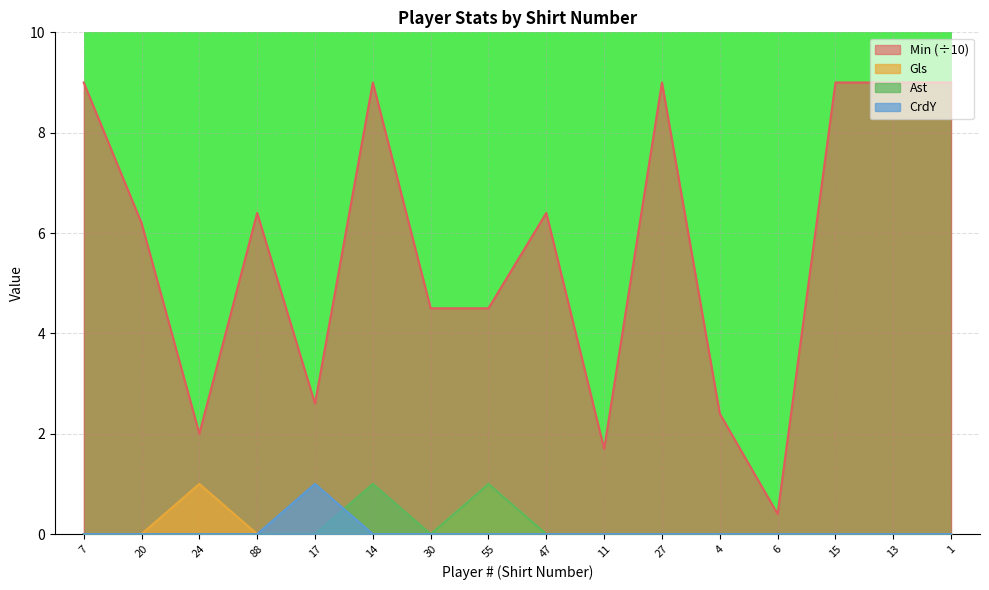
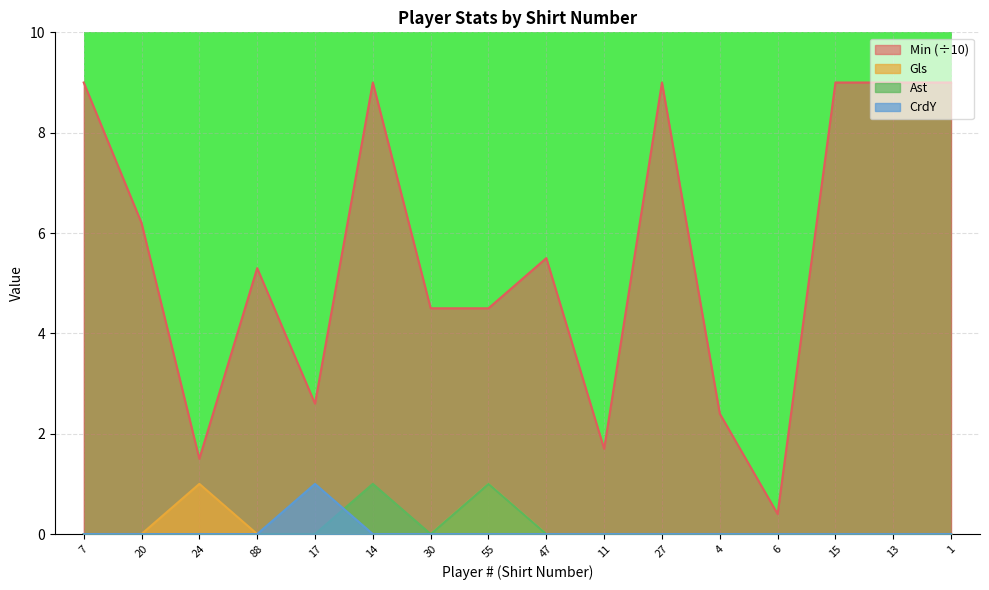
Min (÷10), 24: 2.0 -> 1.5
Min (÷10), 88: 6.4 -> 5.3
Min (÷10), 47: 6.4 -> 5.5
